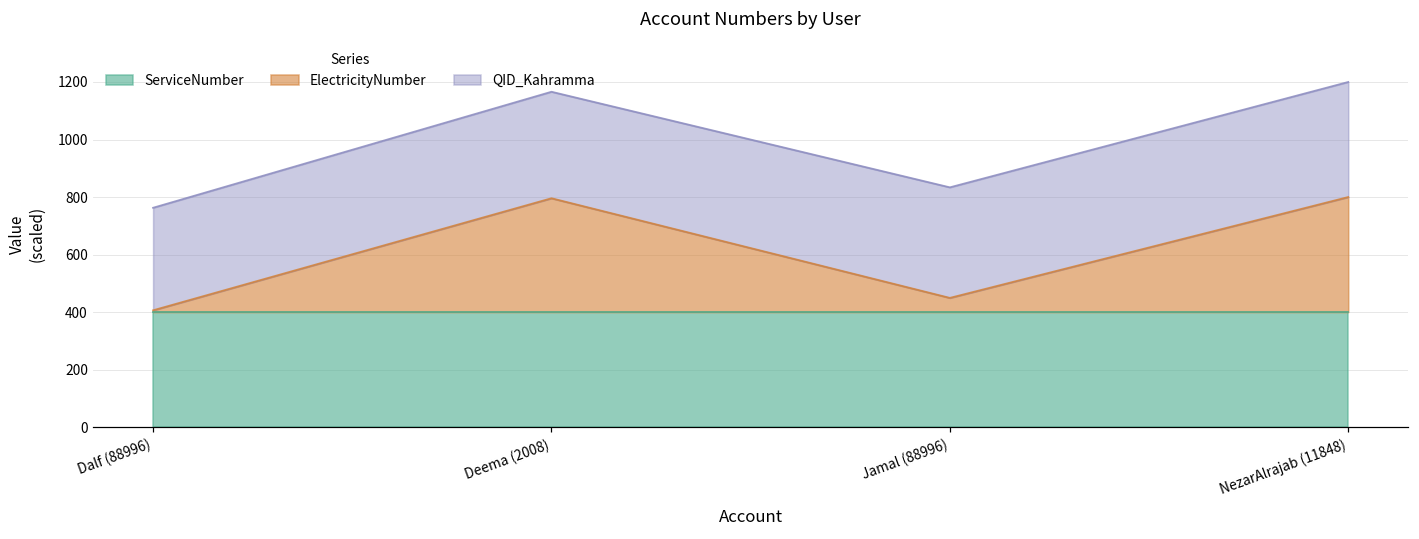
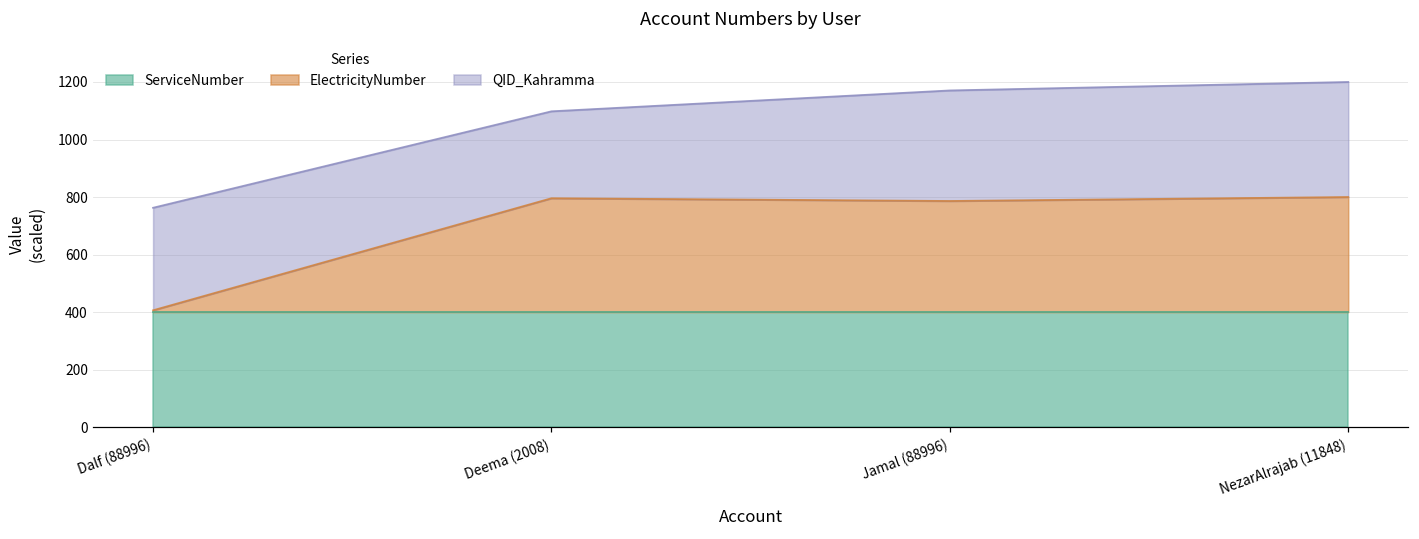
QID_Kahramma, Deema (2008): 370 -> 300
ElectricityNumber, Jamal (88996): 50 -> 390
